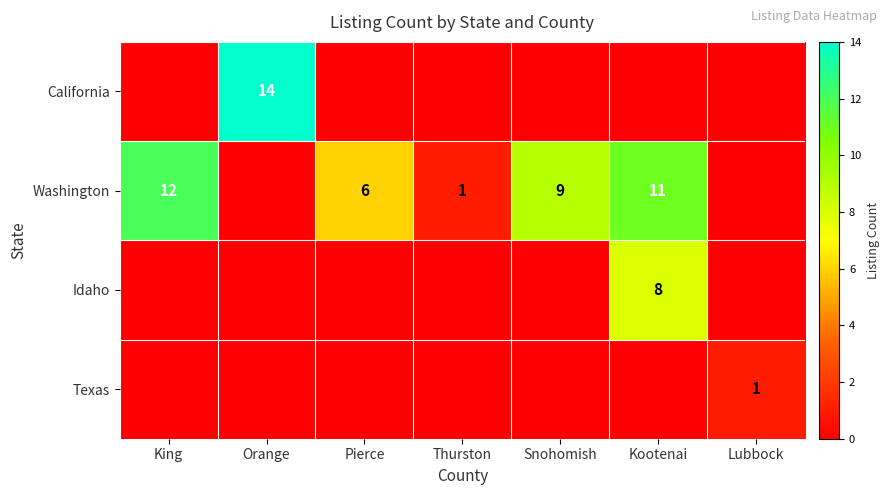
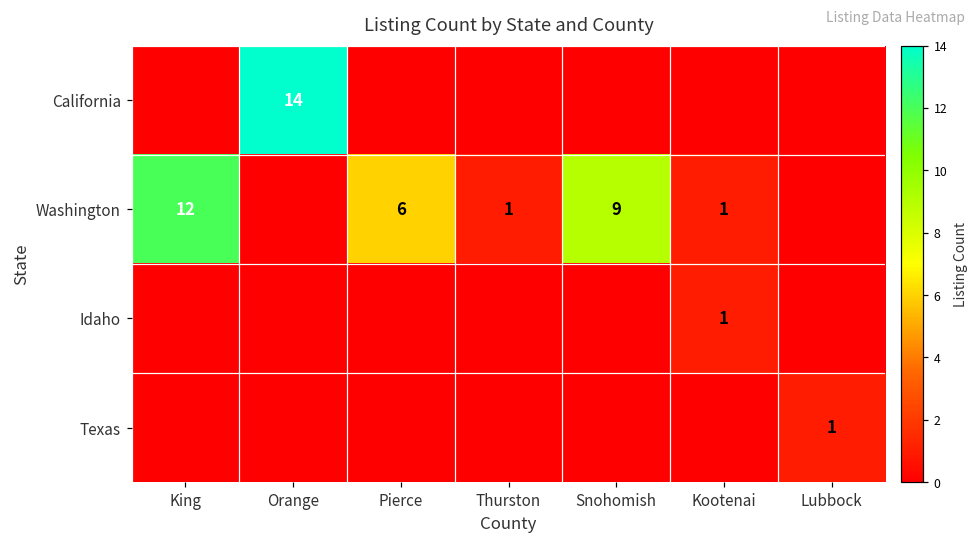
Washington, Kootenai: 11 -> 1
Idaho, Kootenai: 8 -> 1
